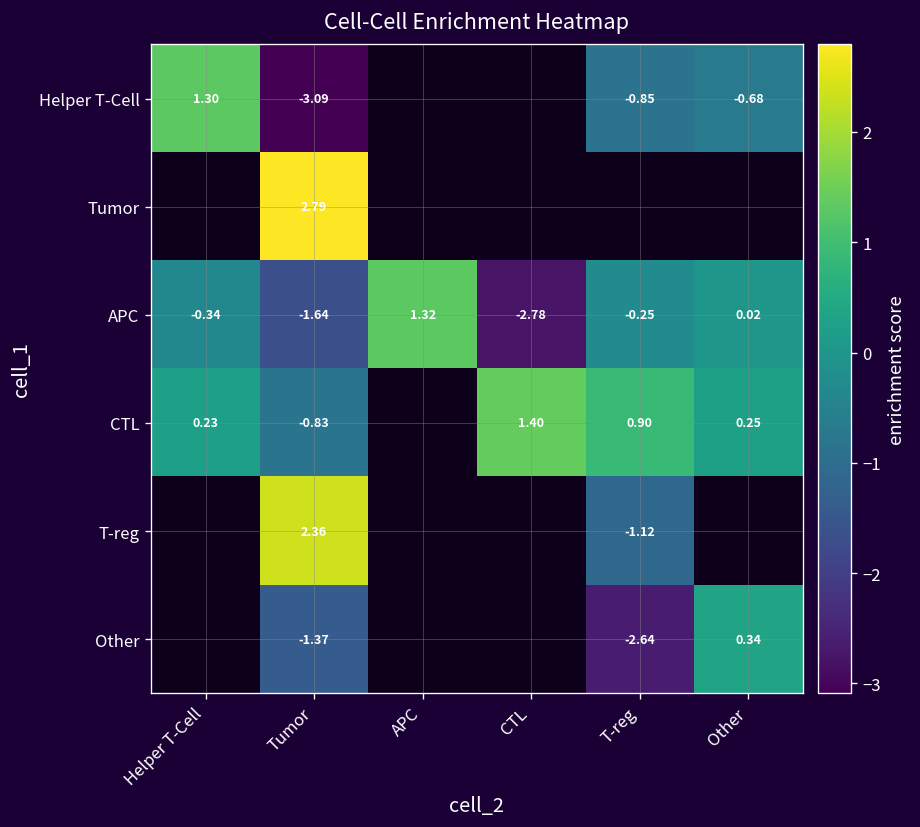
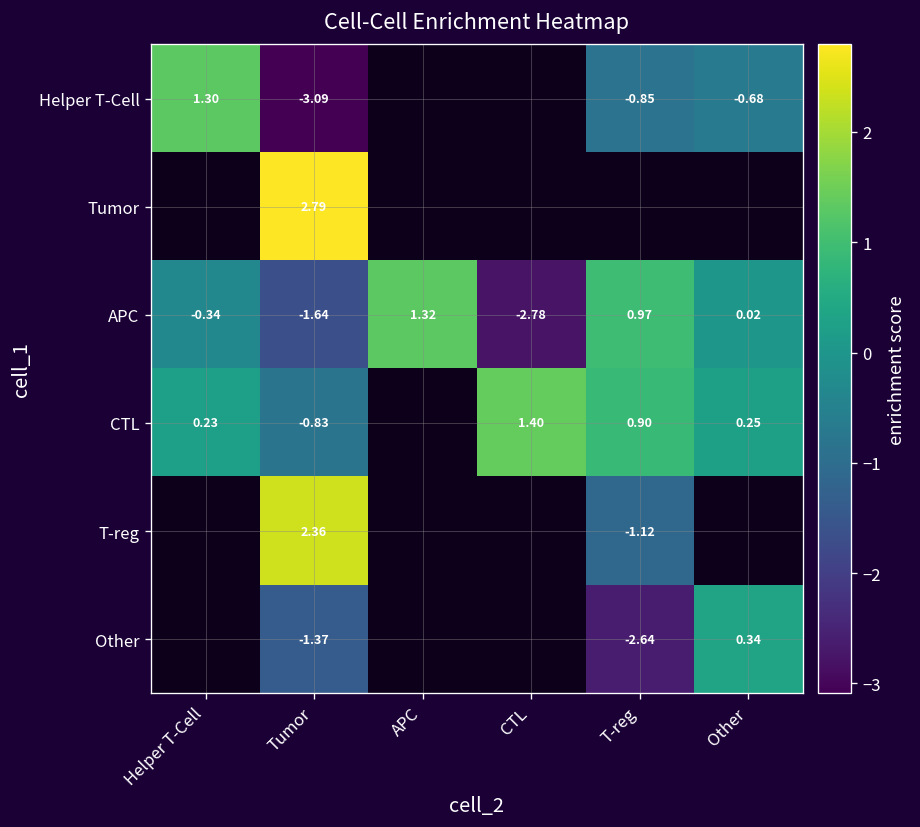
APC, T-reg: -0.25 -> 0.97
